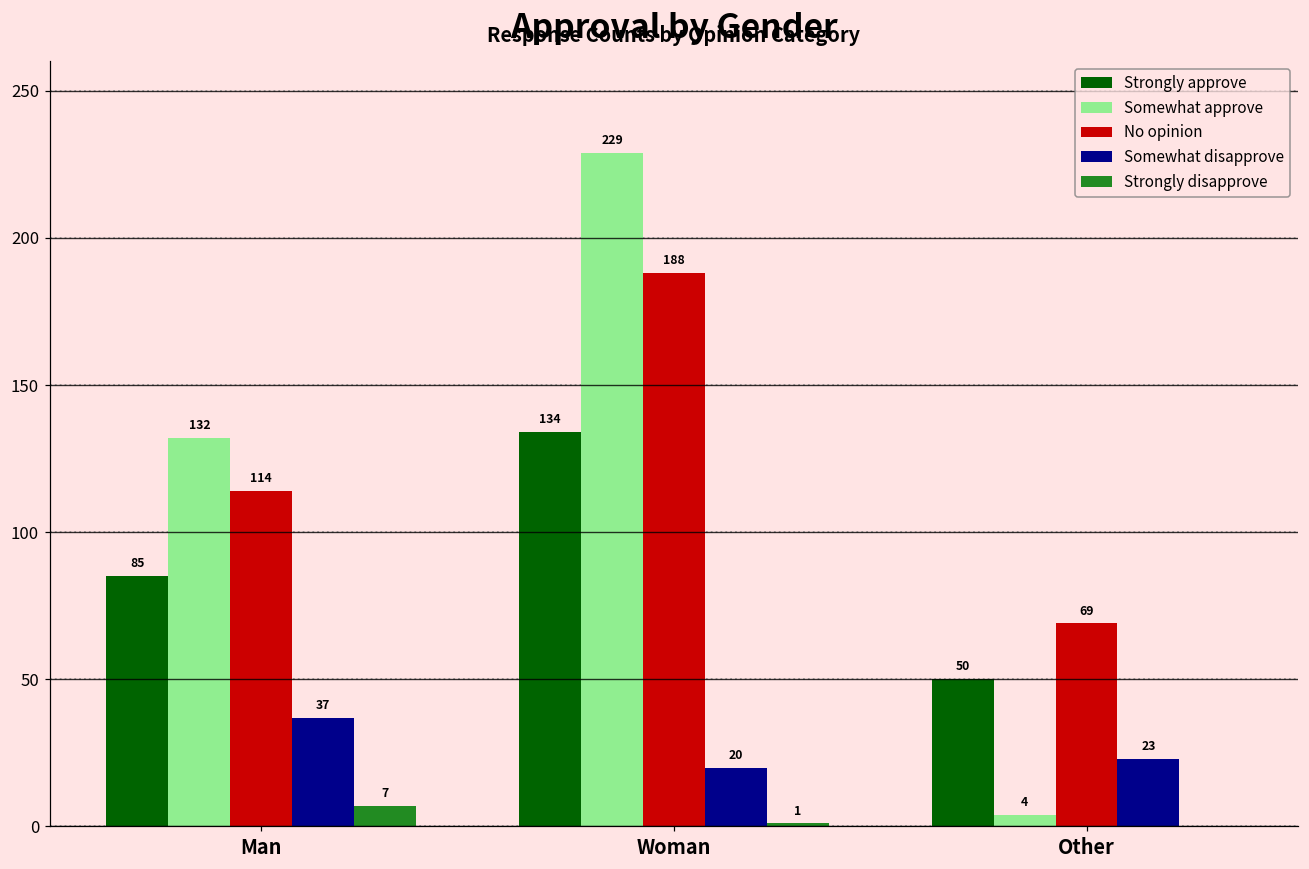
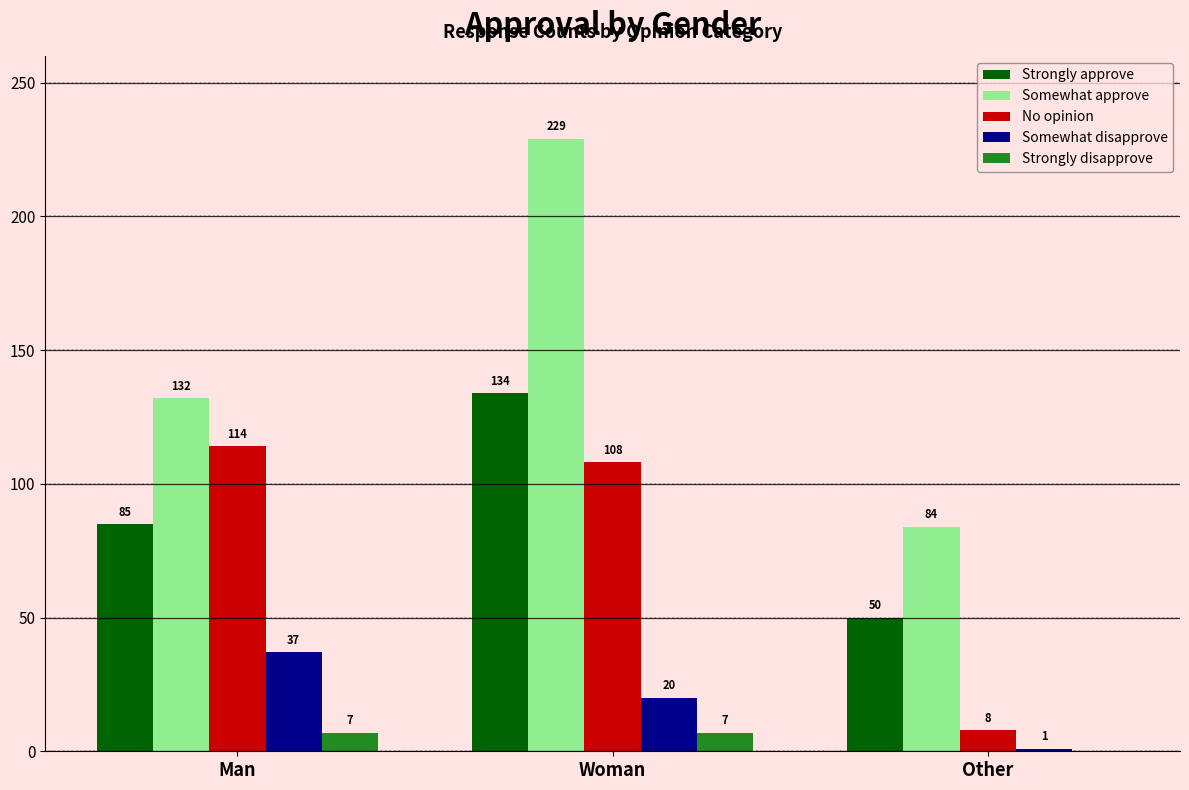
No opinion, Woman: 188 -> 108
Strongly disapprove, Woman: 1 -> 7
Somewhat approve, Other: 4 -> 84
No opinion, Other: 69 -> 8
Somewhat disapprove, Other: 23 -> 1
